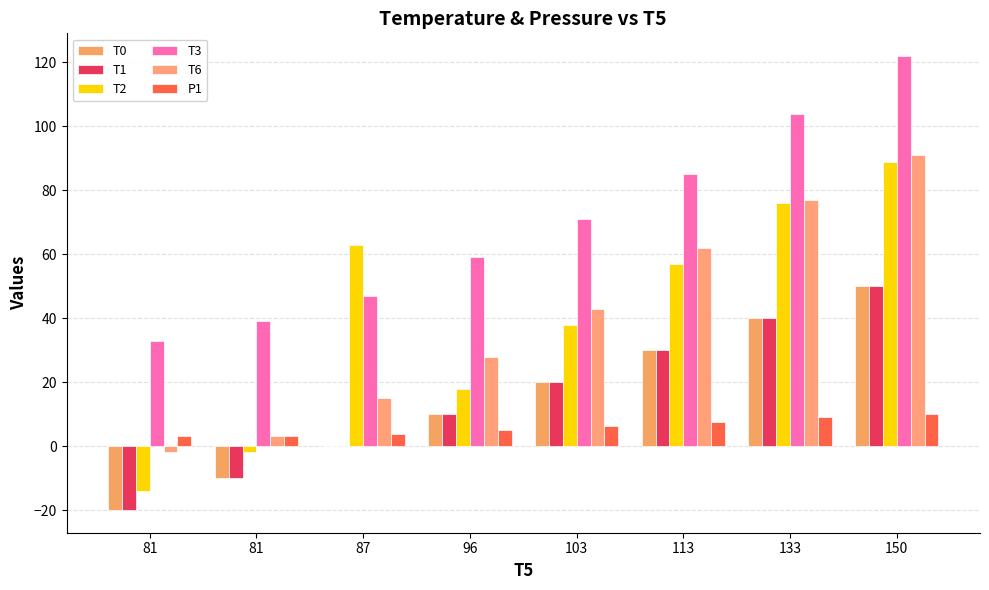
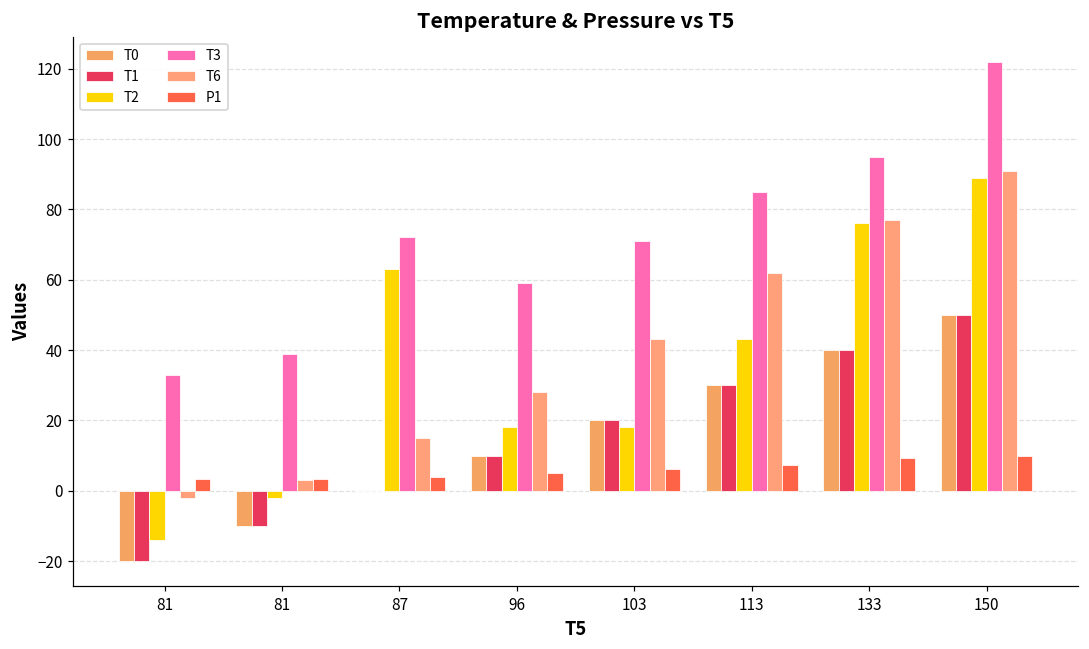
T3, 87: 47 -> 72
T2, 103: 38 -> 18
T2, 113: 57 -> 43
T3, 133: 104 -> 95
